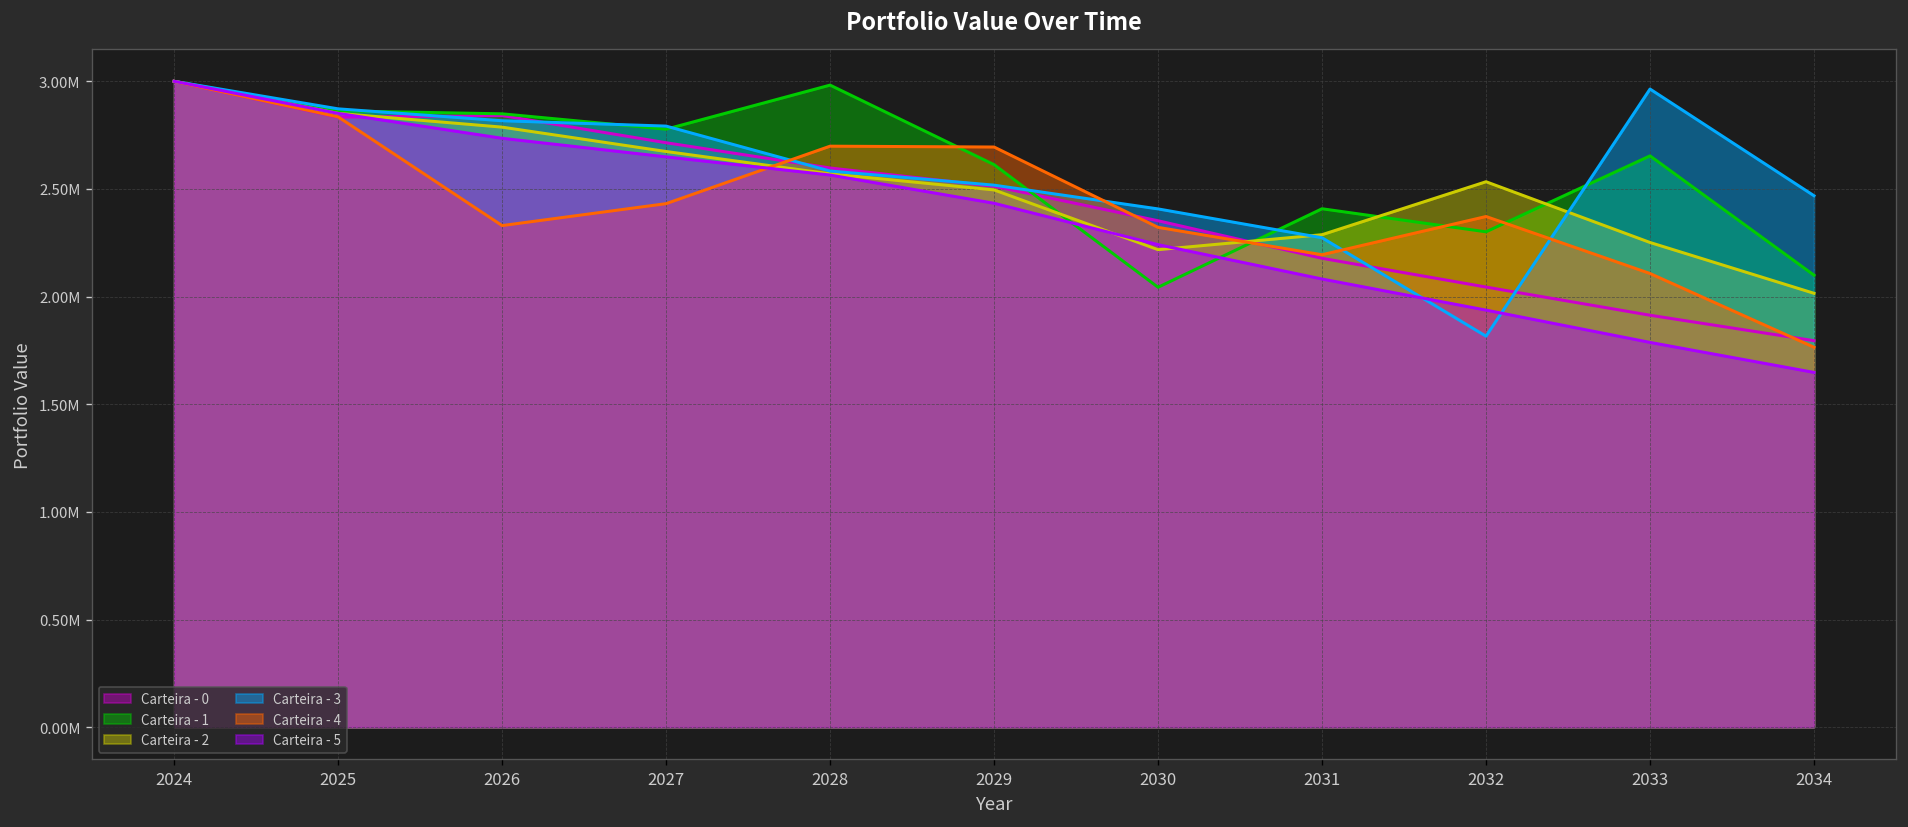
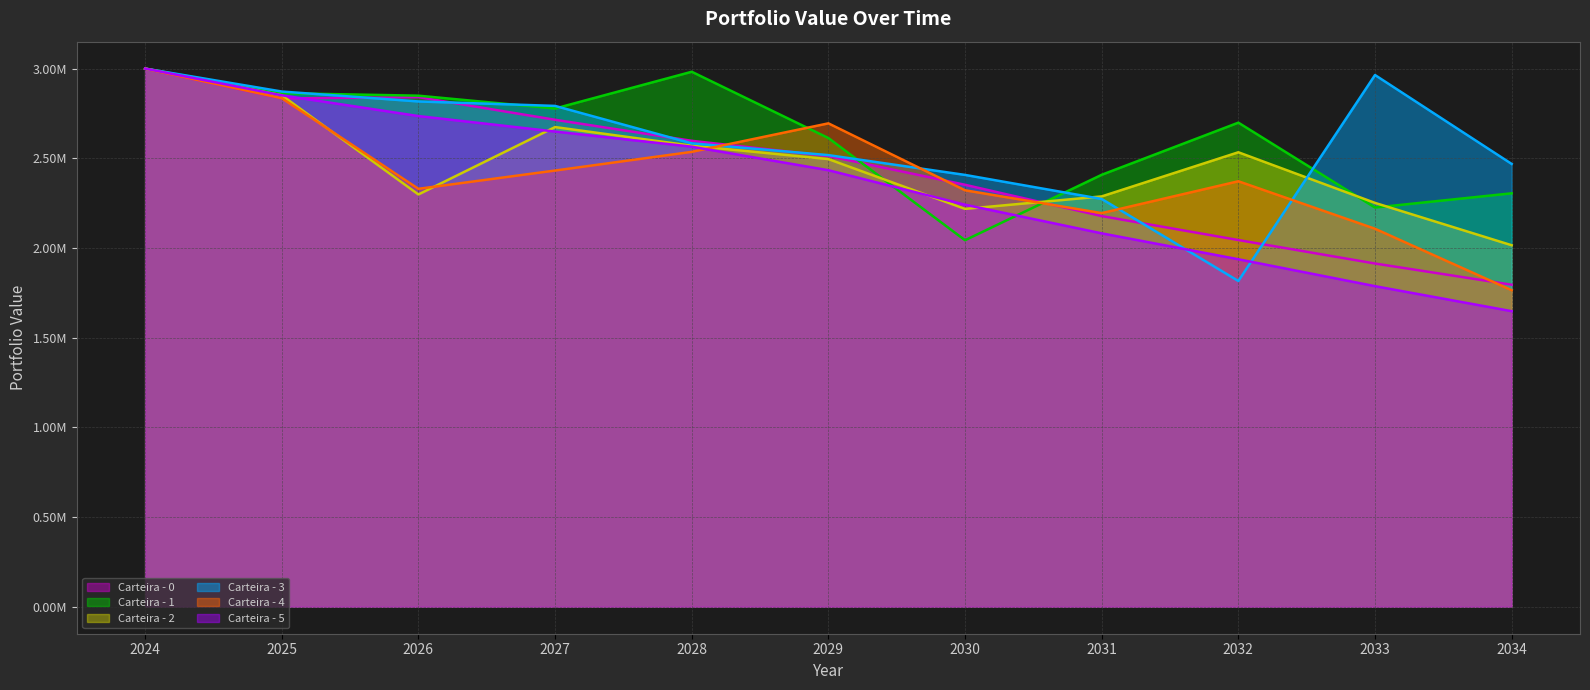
Carteira - 2, 2026: 2790000 -> 2300000
Carteira - 4, 2028: 2700000 -> 2540000
Carteira - 1, 2032: 2300000 -> 2700000
Carteira - 1, 2033: 2650000 -> 2230000
Carteira - 1, 2034: 2100000 -> 2300000
